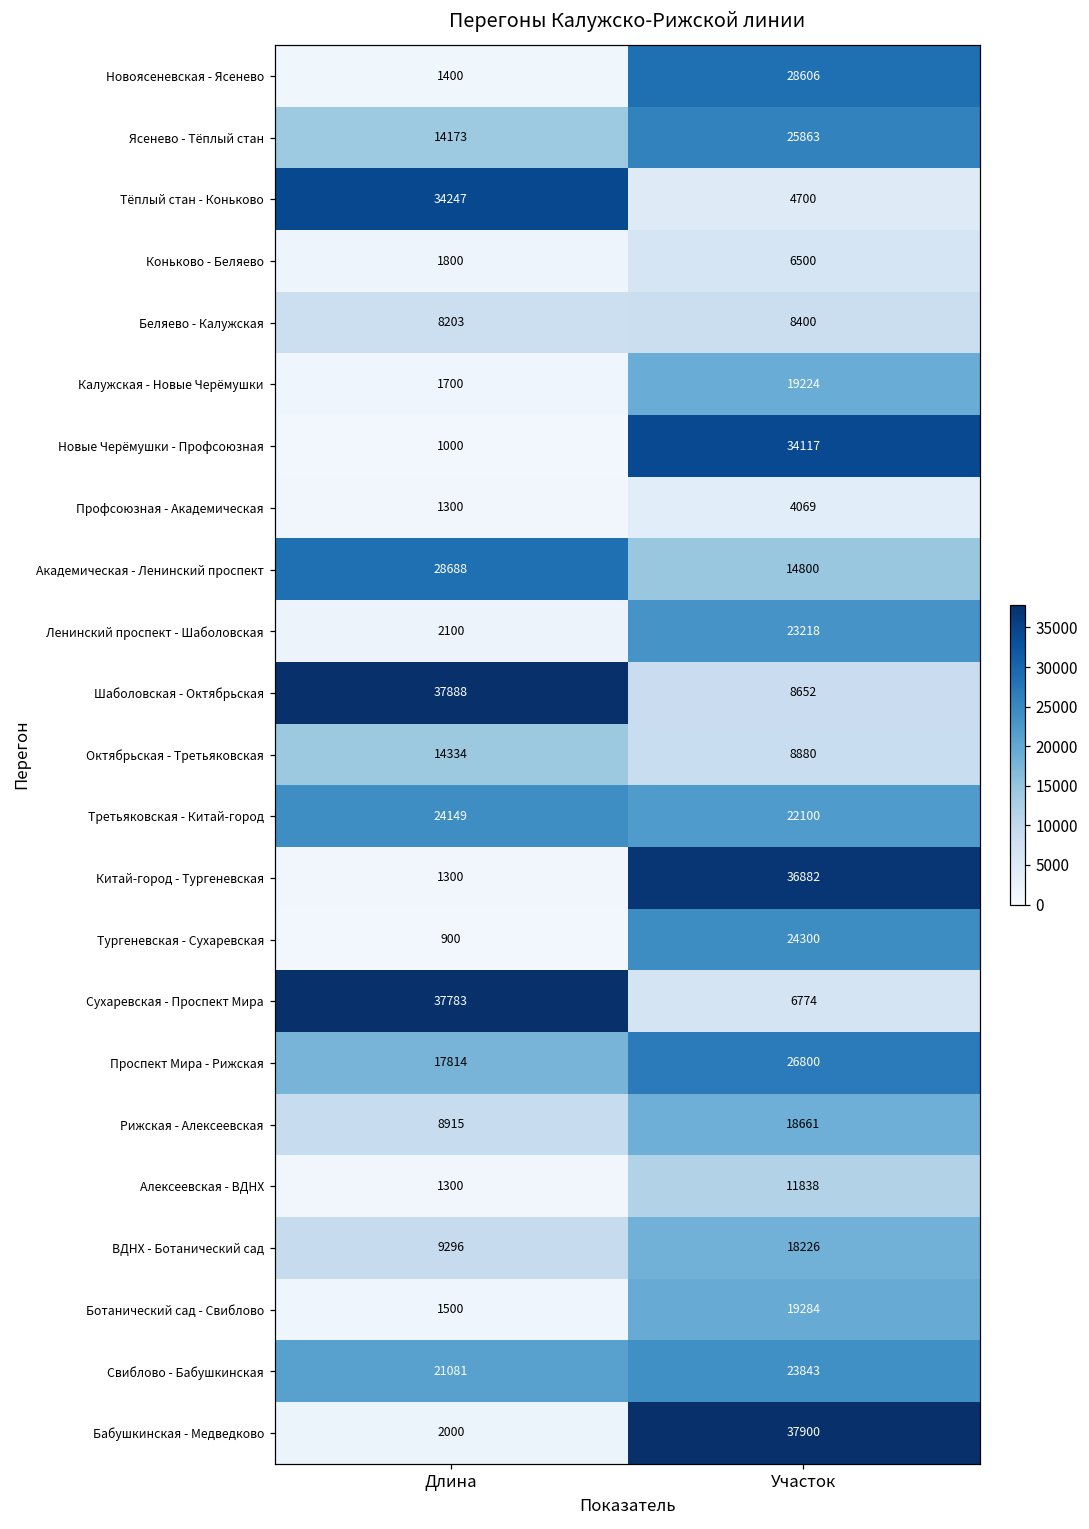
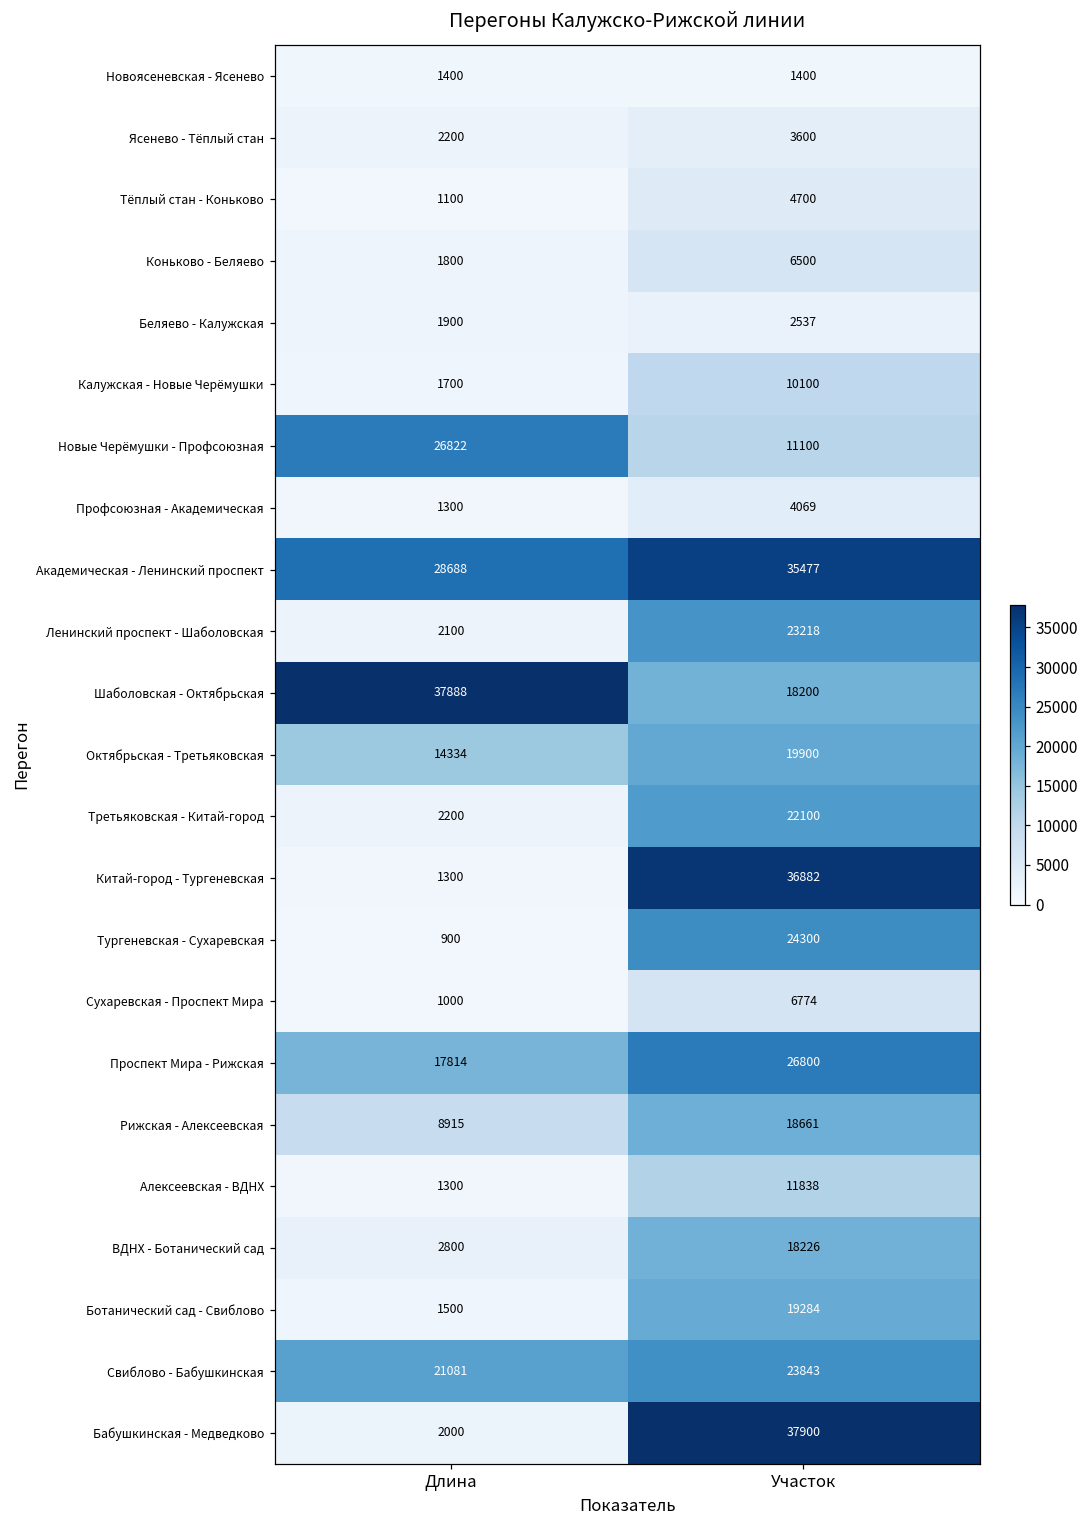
Новоясеневская - Ясенево, Участок: 28606 -> 1400
Ясенево - Тёплый стан, Длина: 14173 -> 2200
Ясенево - Тёплый стан, Участок: 25863 -> 3600
Тёплый стан - Коньково, Длина: 34247 -> 1100
Беляево - Калужская, Длина: 8203 -> 1900
Беляево - Калужская, Участок: 8400 -> 2537
Калужская - Новые Черёмушки, Участок: 19224 -> 10100
Новые Черёмушки - Профсоюзная, Длина: 1000 -> 26822
Новые Черёмушки - Профсоюзная, Участок: 34117 -> 11100
Академическая - Ленинский проспект, Участок: 14800 -> 35477
Шаболовская - Октябрьская, Участок: 8652 -> 18200
Октябрьская - Третьяковская, Участок: 8880 -> 19900
Третьяковская - Китай-город, Длина: 24149 -> 2200
Сухаревская - Проспект Мира, Длина: 37783 -> 1000
ВДНХ - Ботанический сад, Длина: 9296 -> 2800
